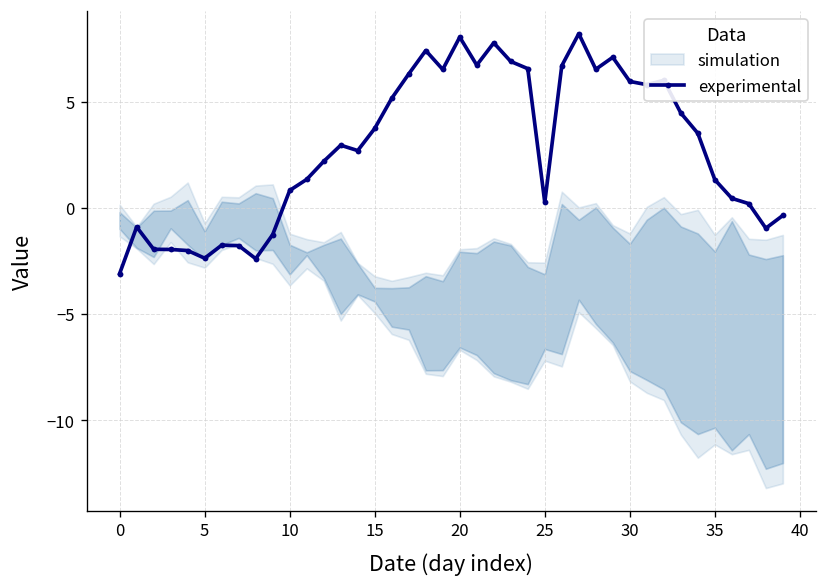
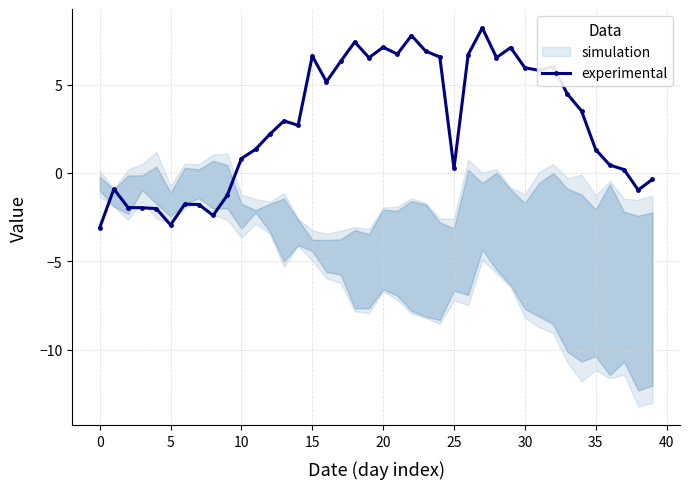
experimental, 5: -2.4 -> -2.9
experimental, 15: 3.7 -> 6.6
experimental, 20: 8.0 -> 7.1
